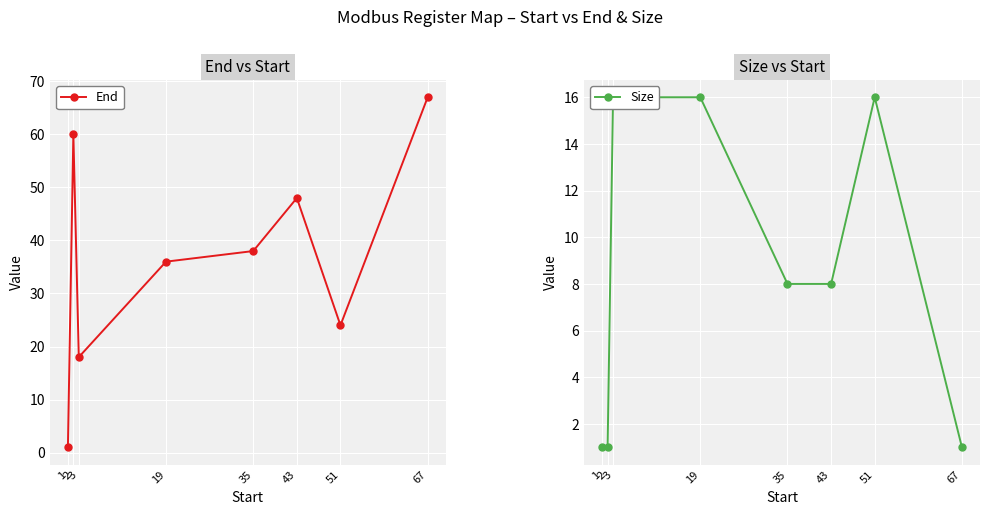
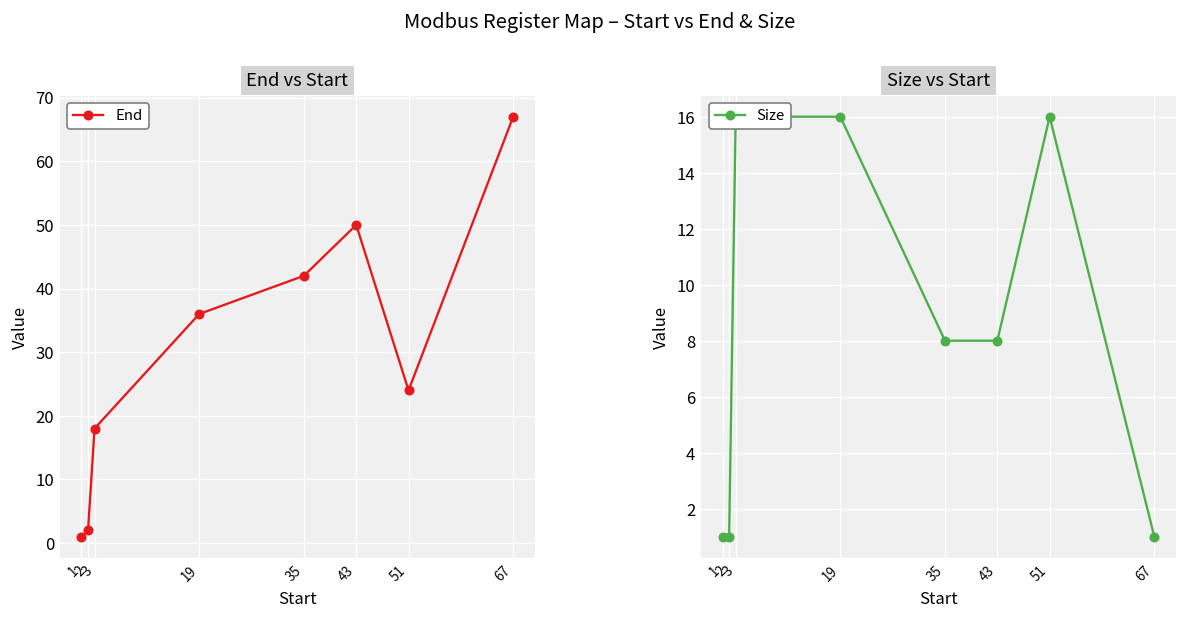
End vs Start, 2: 60 -> 2
End vs Start, 35: 38 -> 42
End vs Start, 43: 48 -> 50
